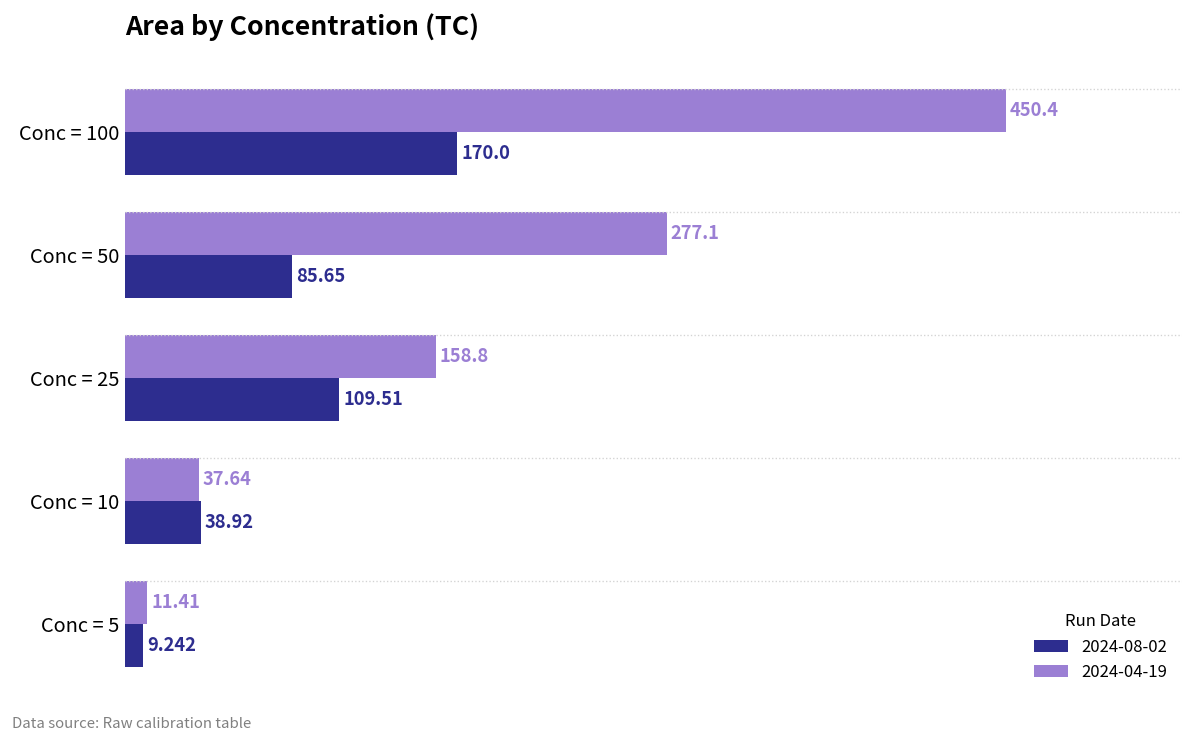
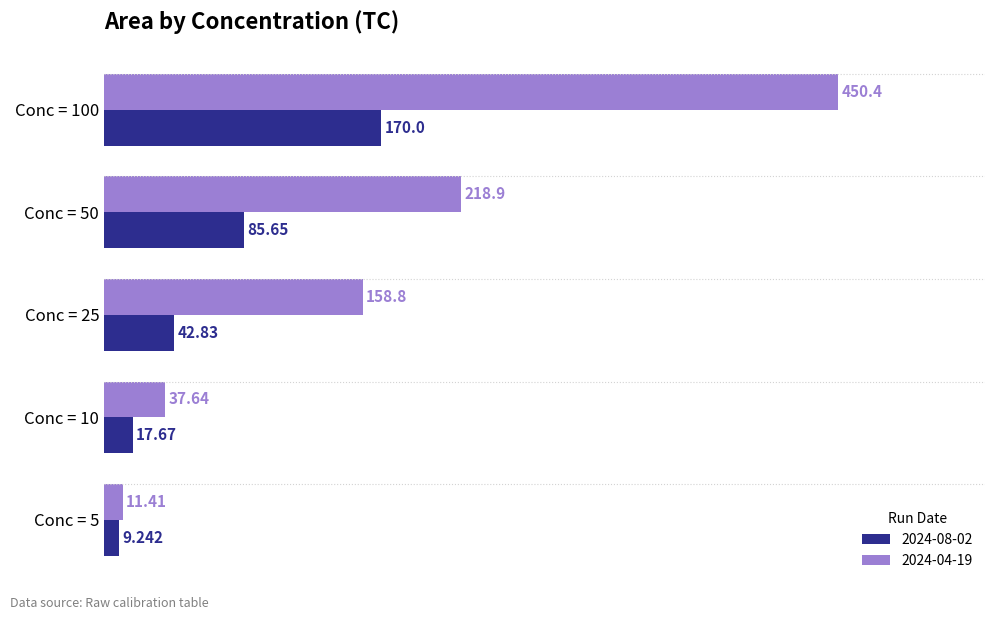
2024-04-19, Conc = 50: 277.1 -> 218.9
2024-08-02, Conc = 25: 109.51 -> 42.83
2024-08-02, Conc = 10: 38.92 -> 17.67
